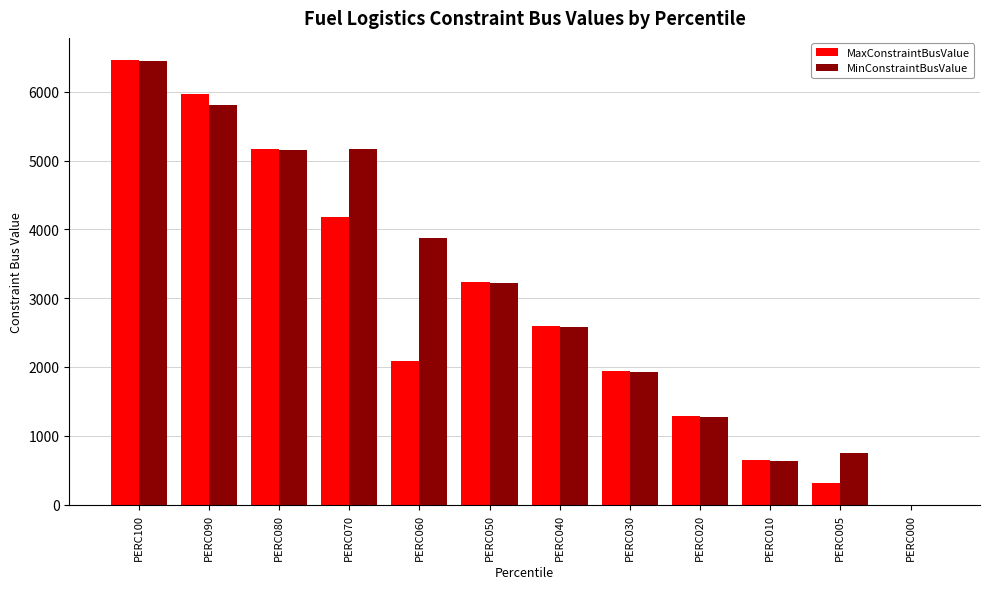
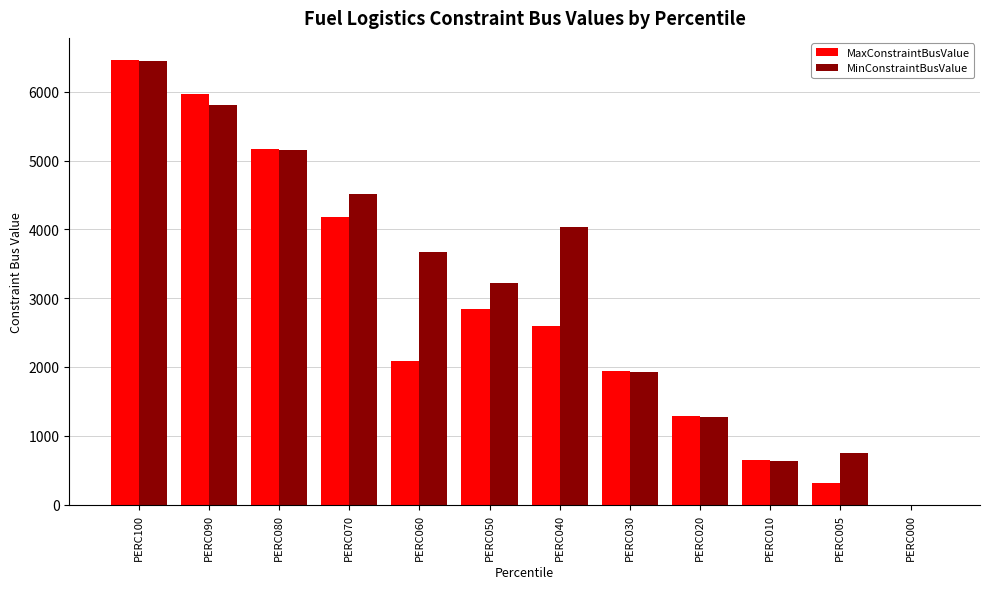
MinConstraintBusValue, PERC070: 5200 -> 4500
MinConstraintBusValue, PERC060: 3900 -> 3700
MaxConstraintBusValue, PERC050: 3200 -> 2800
MinConstraintBusValue, PERC040: 2600 -> 4000
